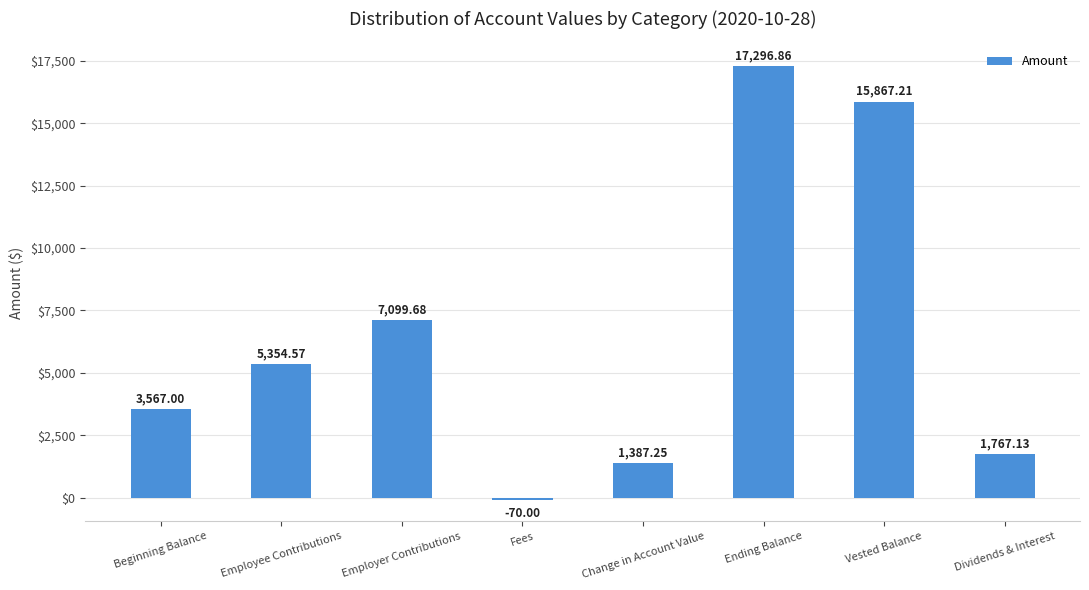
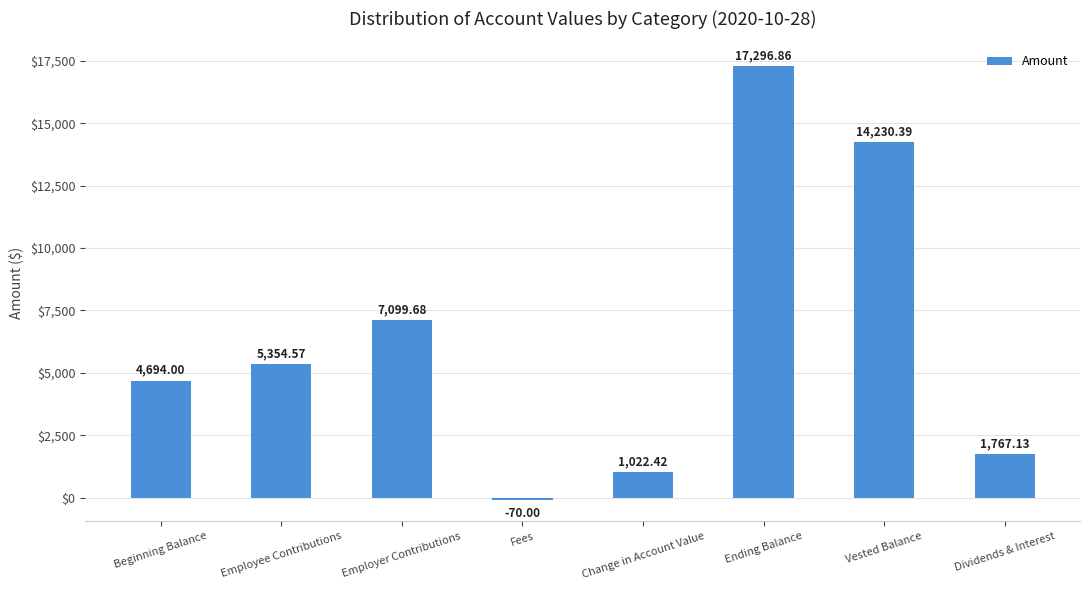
Beginning Balance: 3,567.00 -> 4,694.00
Change in Account Value: 1,387.25 -> 1,022.42
Vested Balance: 15,867.21 -> 14,230.39
